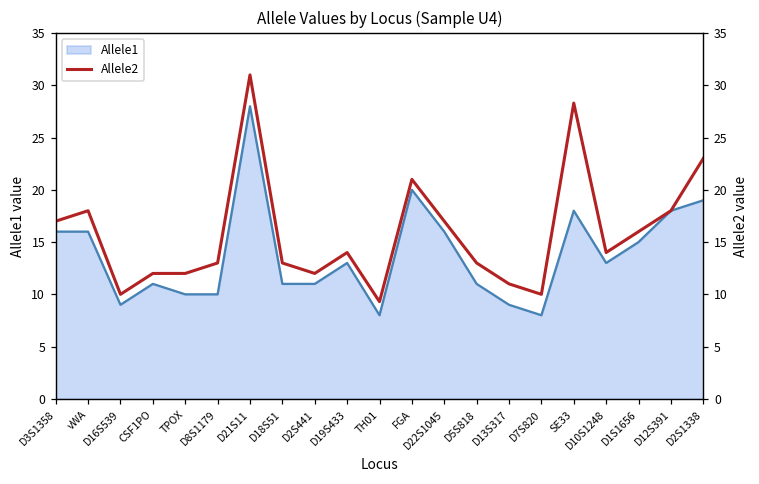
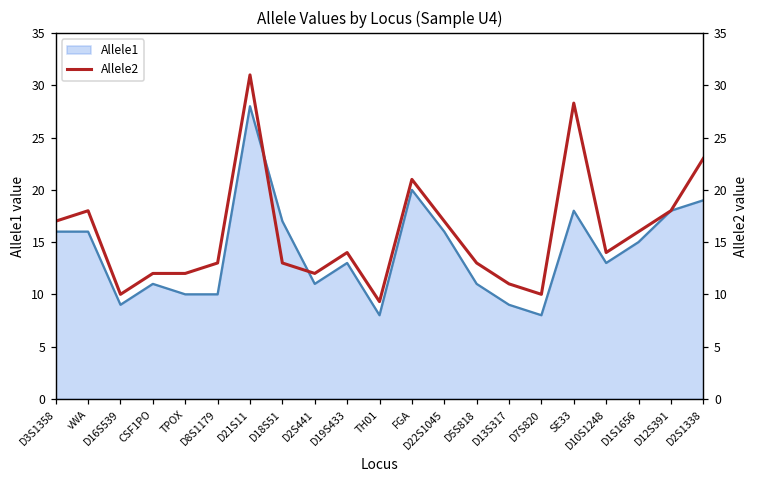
Allele1, D18S51: 11 -> 17
